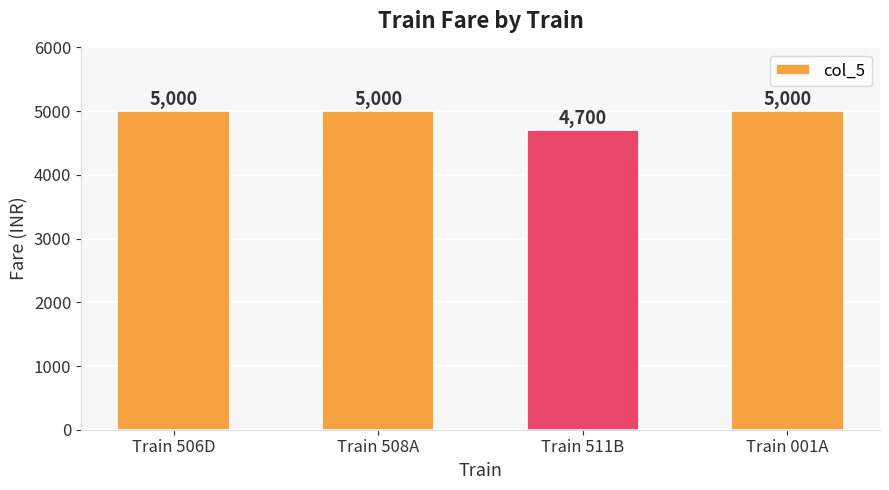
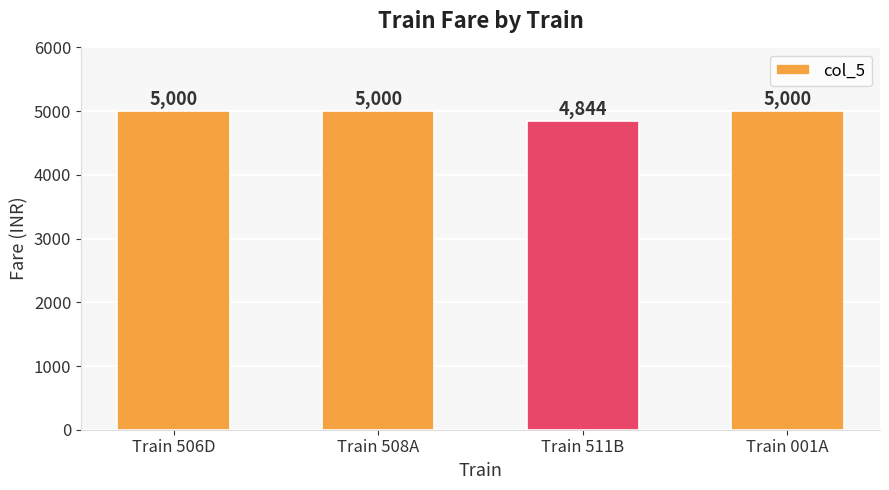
Train 511B: 4,700 -> 4,844
